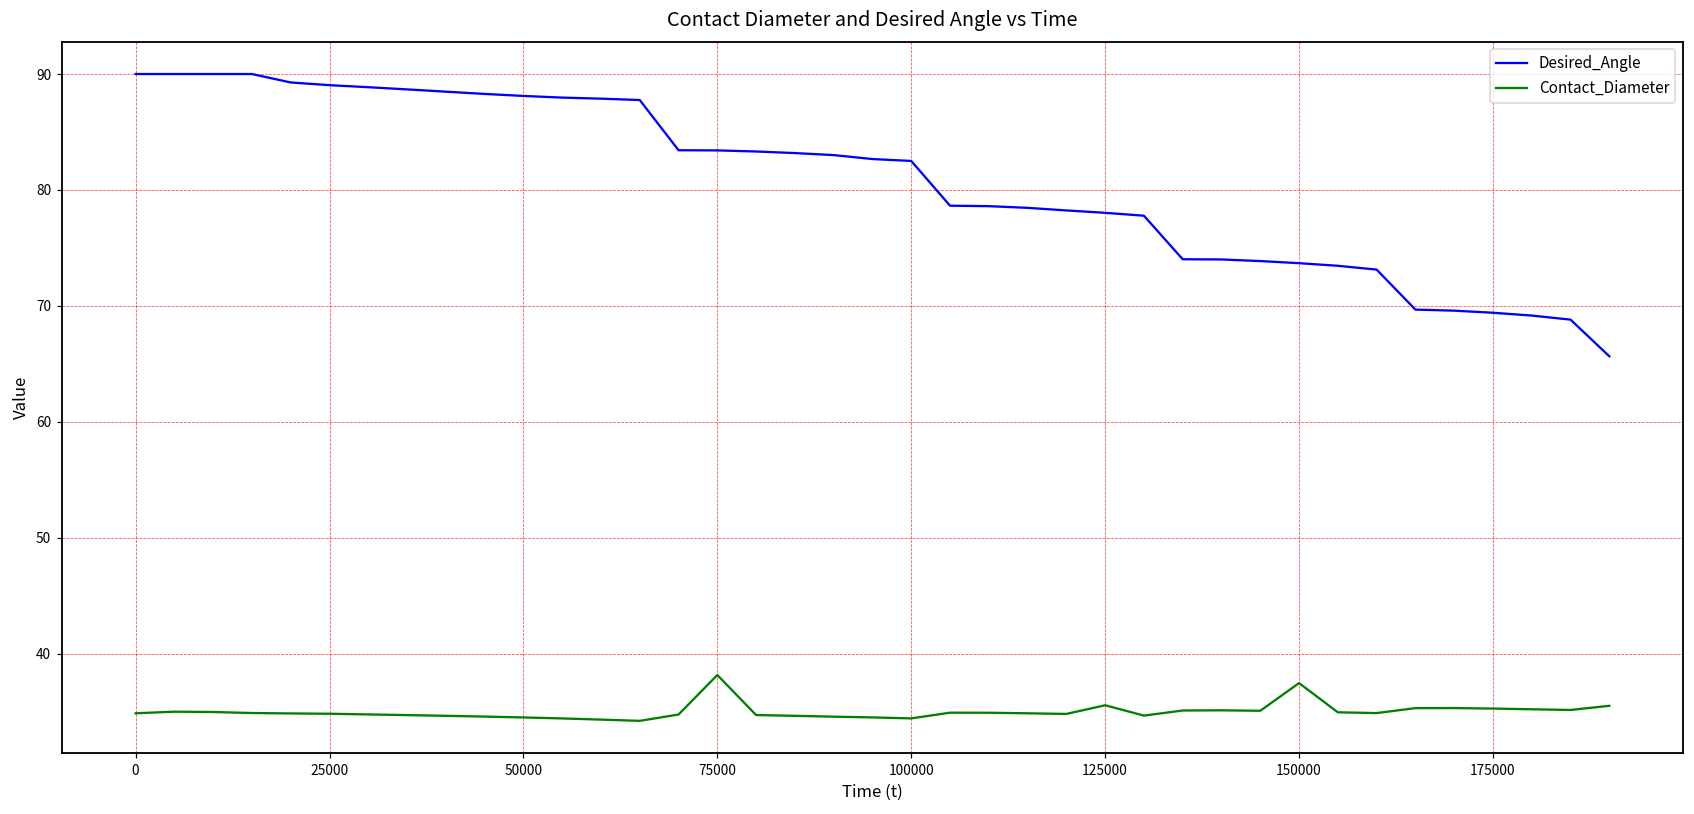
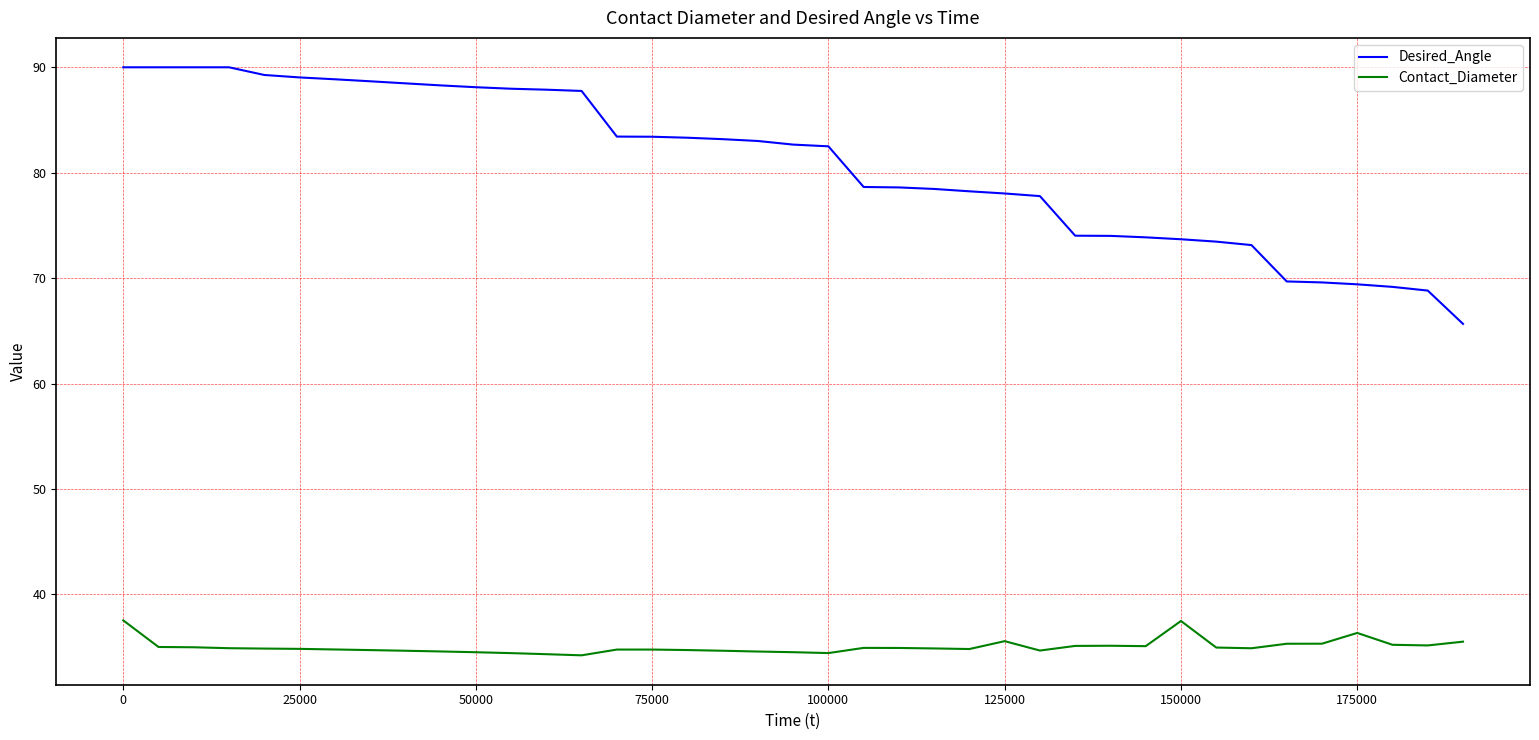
Contact_Diameter, 0: 34.9 -> 37.5
Contact_Diameter, 75000: 38.2 -> 34.8
Contact_Diameter, 175000: 35.3 -> 36.3
